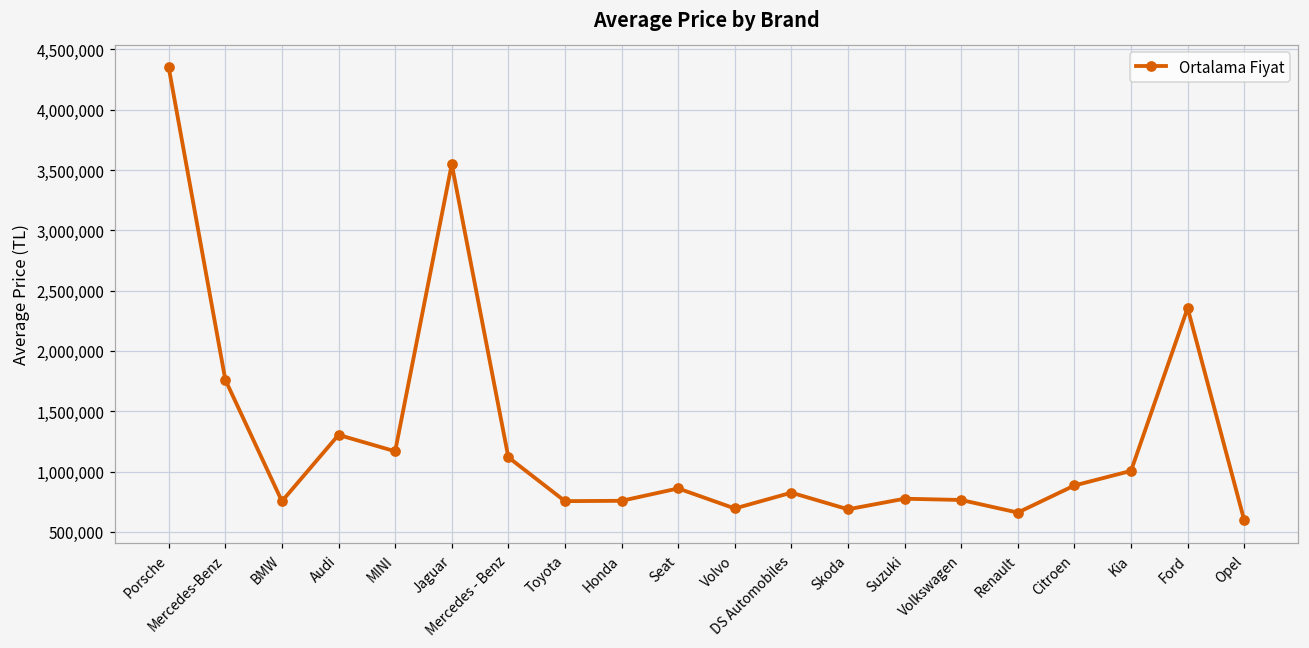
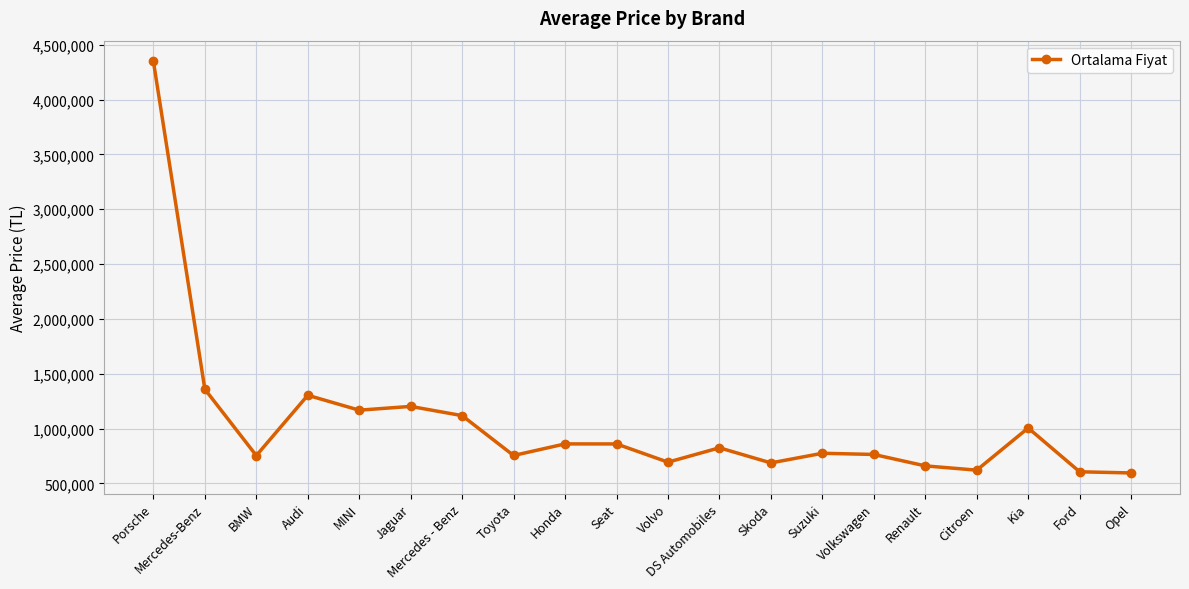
Mercedes-Benz: 1,760,000 -> 1,360,000
Jaguar: 3,550,000 -> 1,200,000
Honda: 760,000 -> 860,000
Citroen: 880,000 -> 620,000
Ford: 2,360,000 -> 610,000
